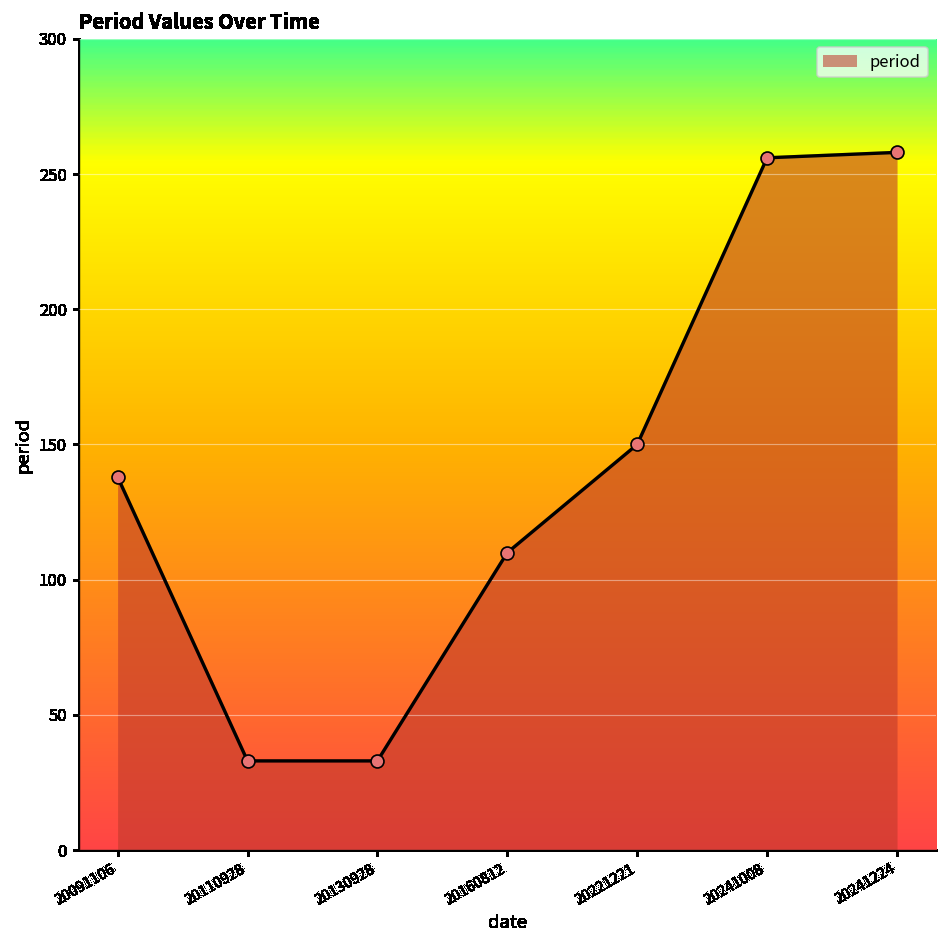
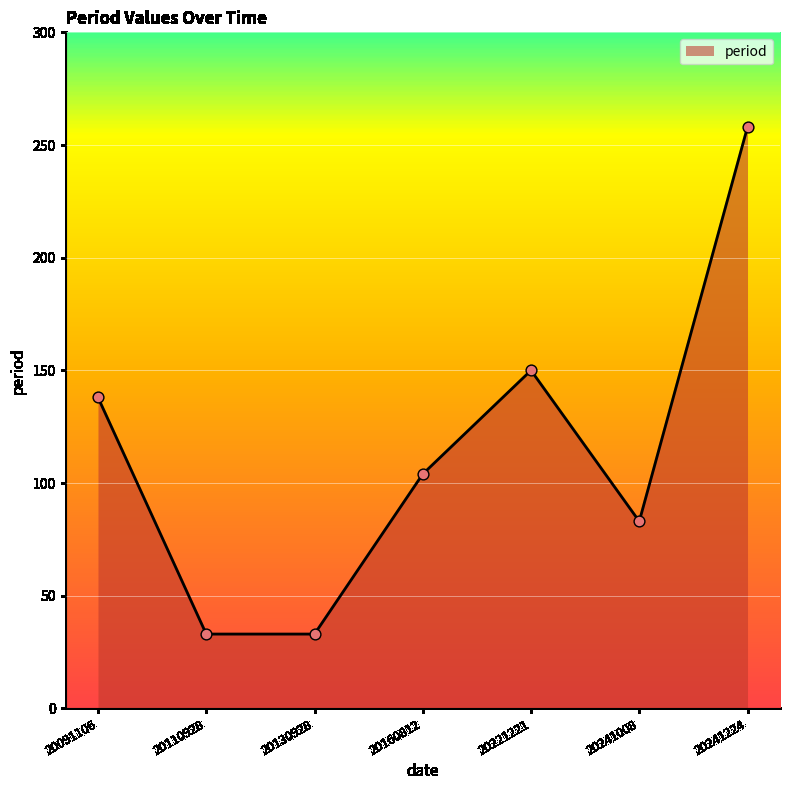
20160812: 110 -> 104
20241008: 256 -> 83
